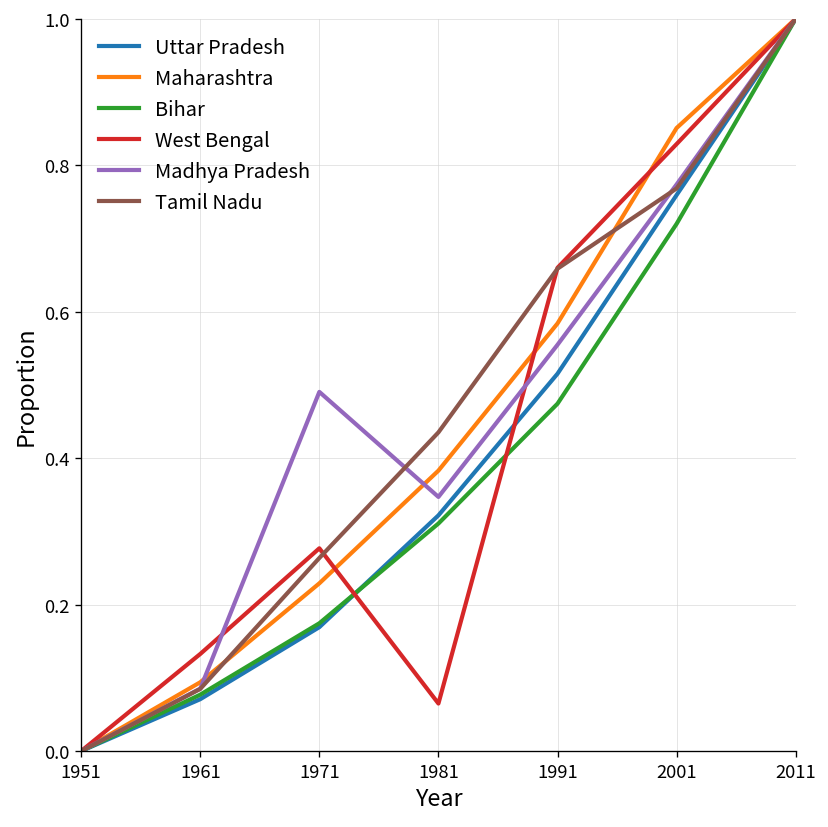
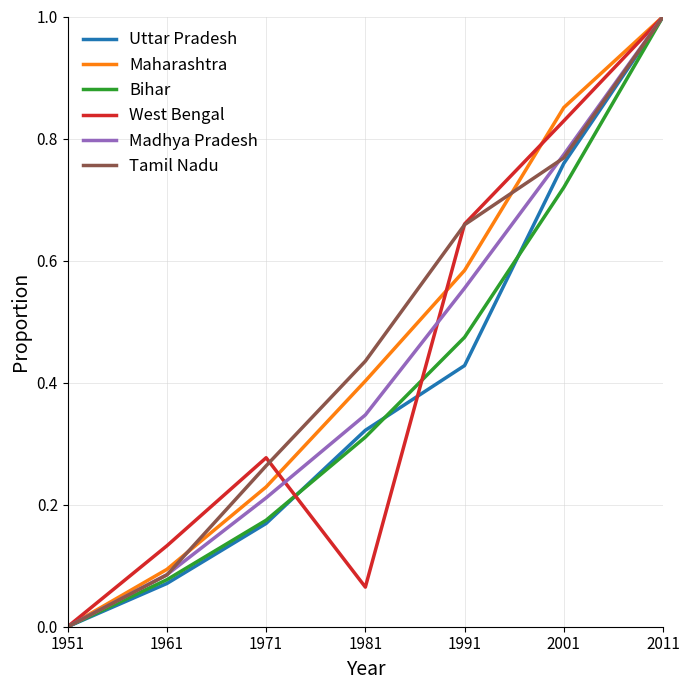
Madhya Pradesh, 1971: 0.49 -> 0.21
Maharashtra, 1981: 0.38 -> 0.40
Uttar Pradesh, 1991: 0.52 -> 0.43
